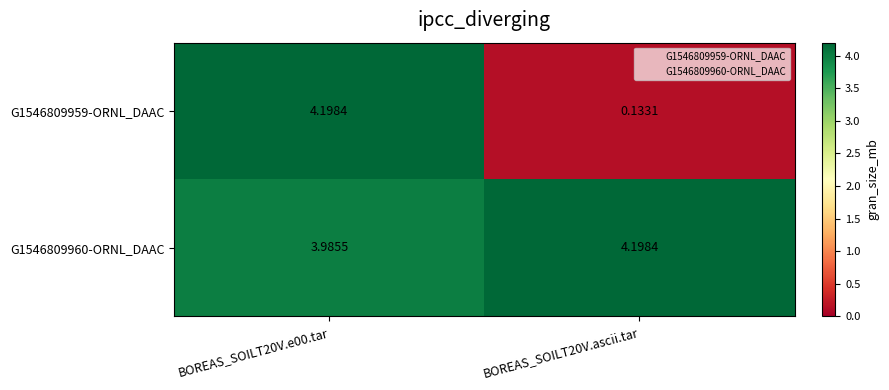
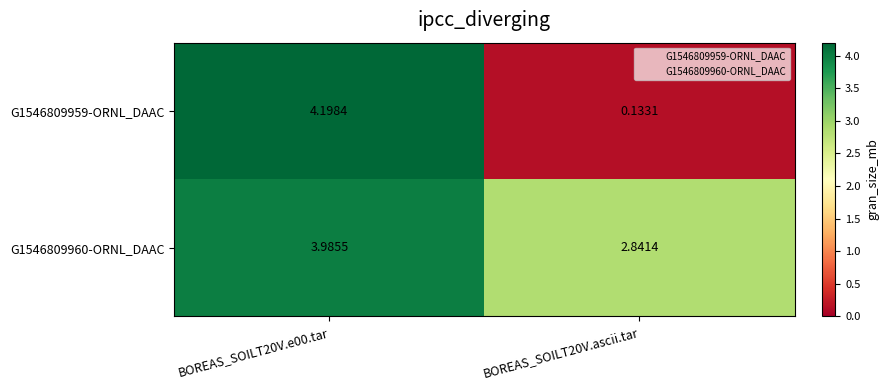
G1546809960-ORNL_DAAC, BOREAS_SOILT20V.ascii.tar: 4.1984 -> 2.8414
